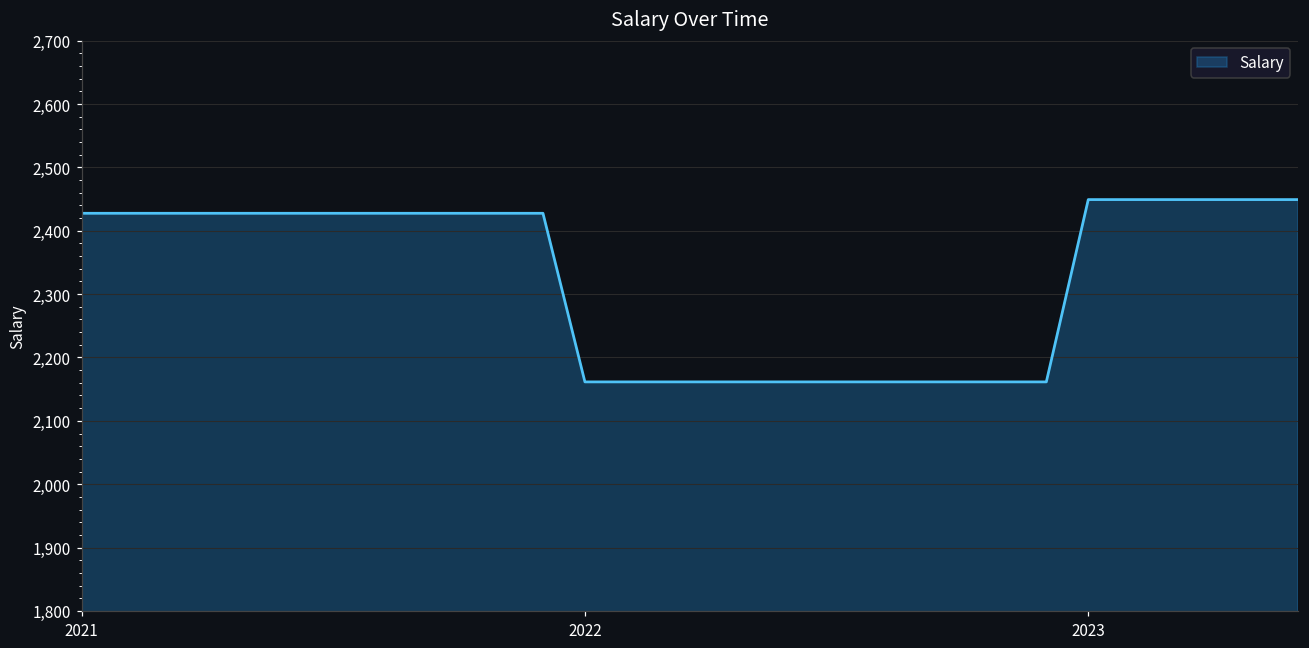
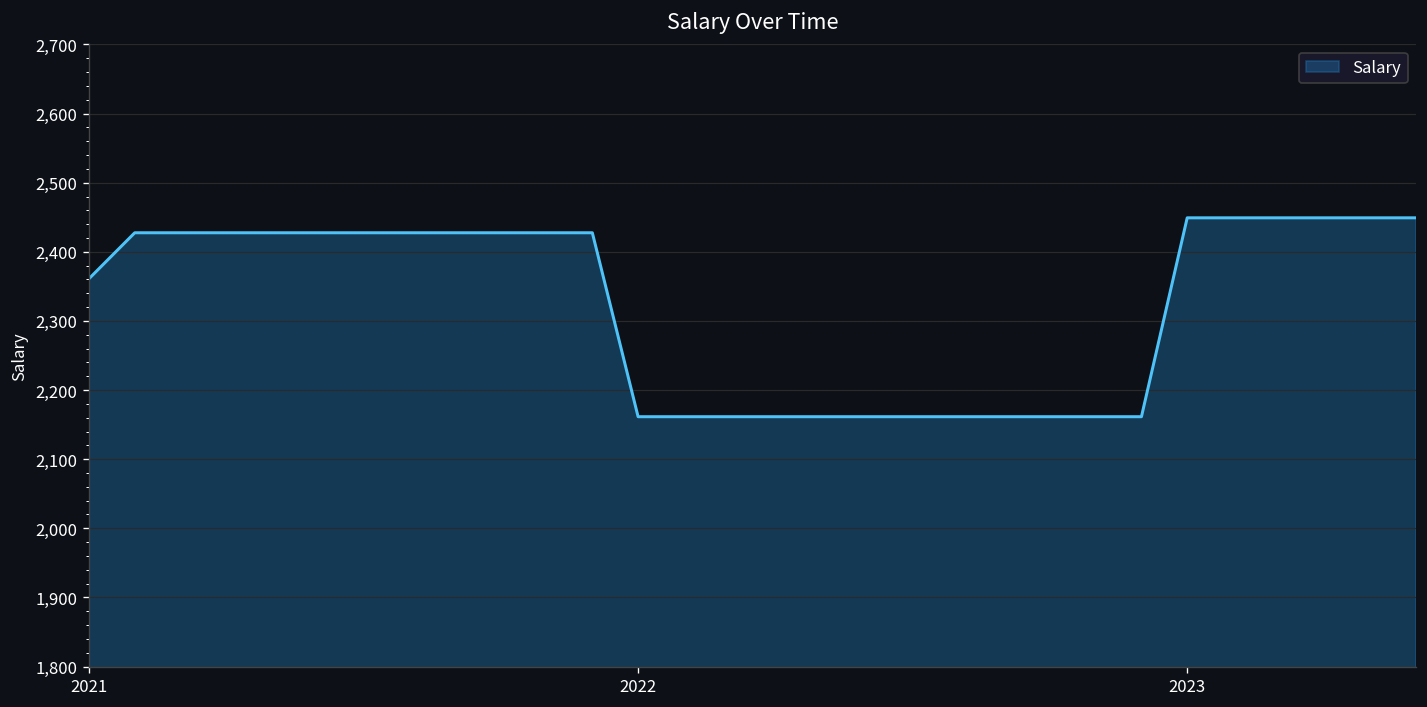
2021: 2,430 -> 2,360
